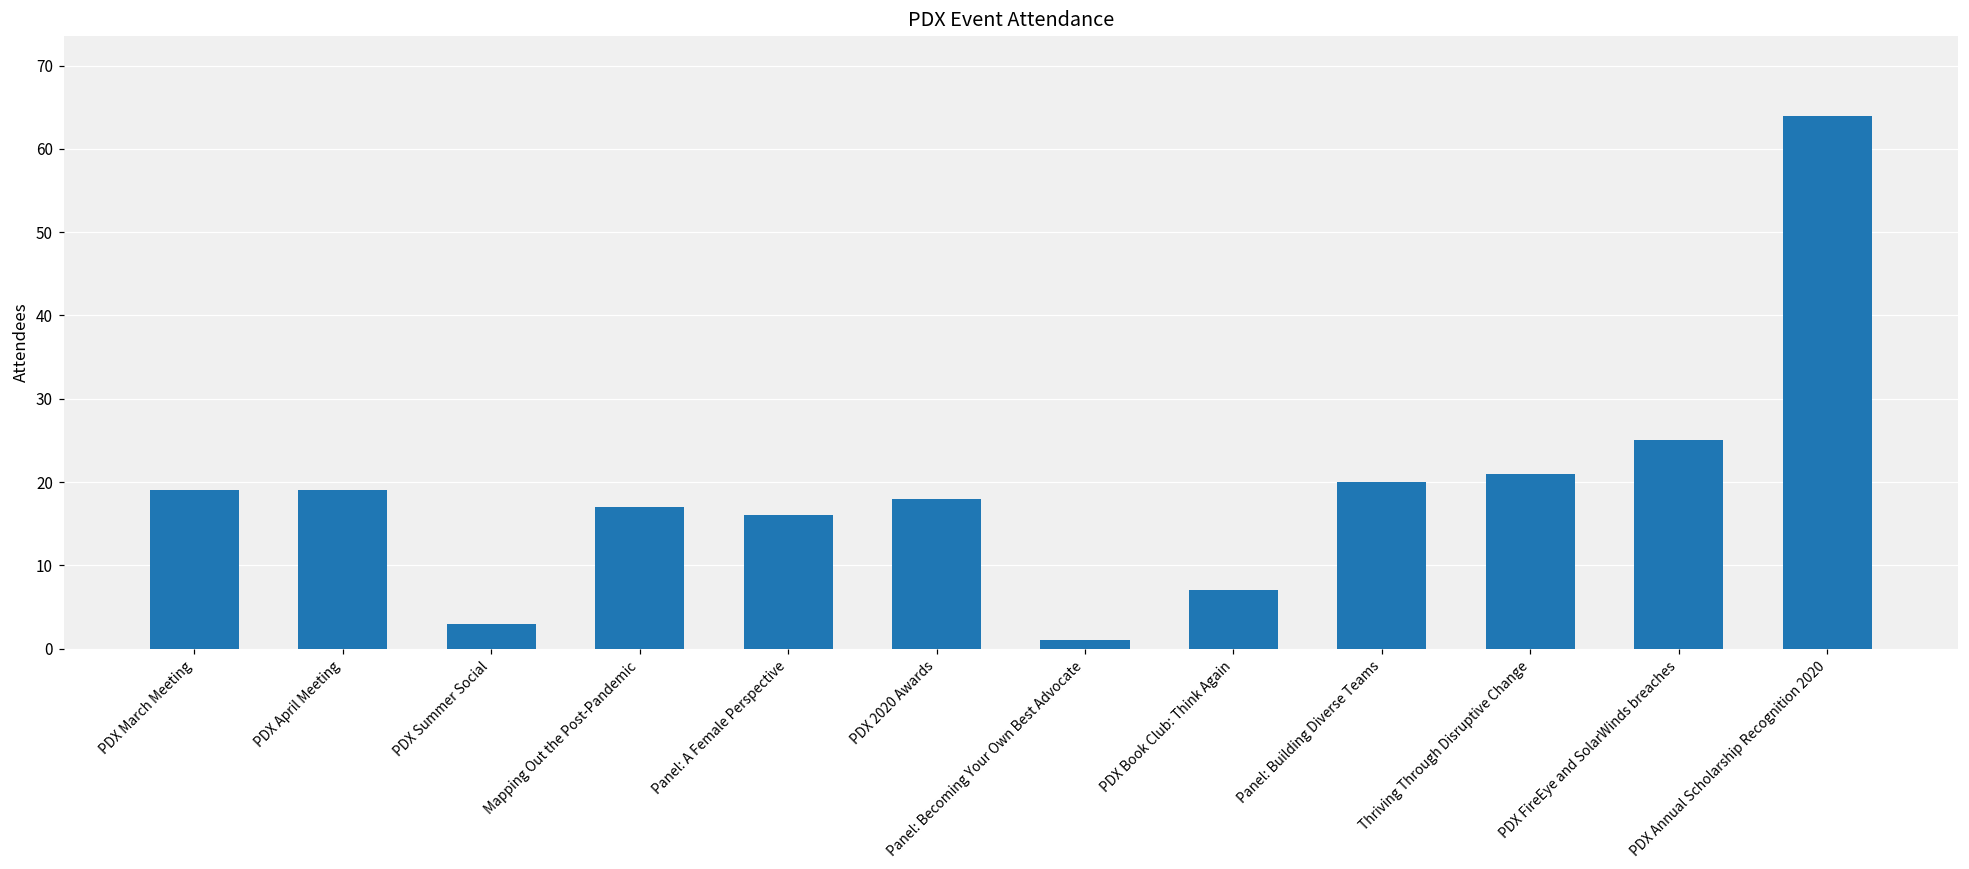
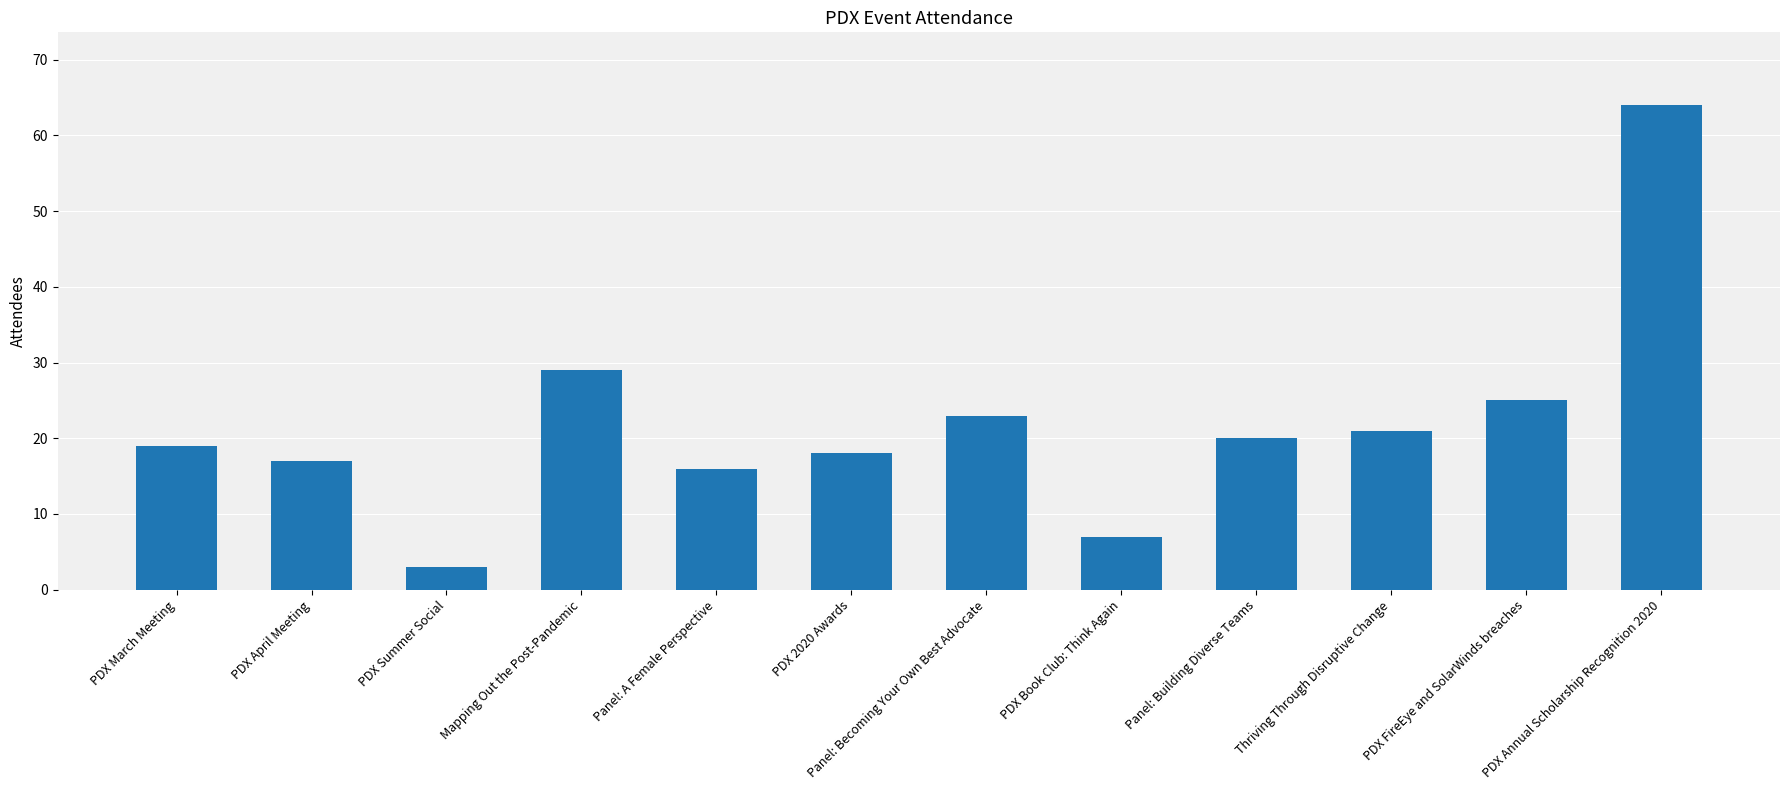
PDX April Meeting: 19 -> 17
Mapping Out the Post-Pandemic: 17 -> 29
Panel: Becoming Your Own Best Advocate: 1 -> 23
